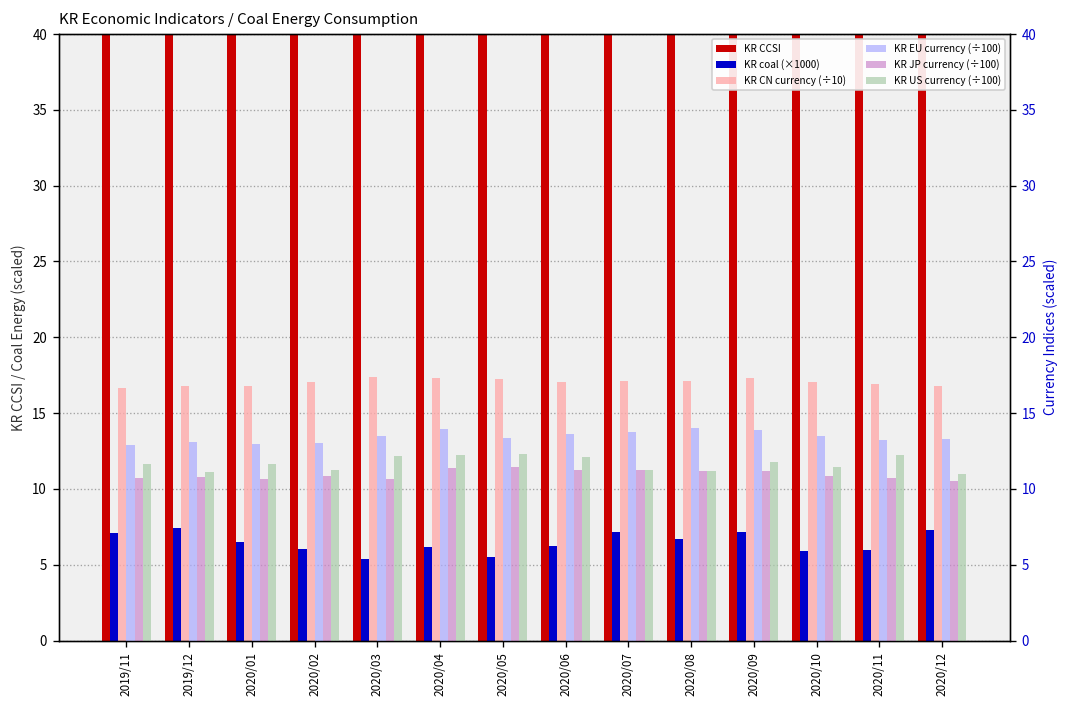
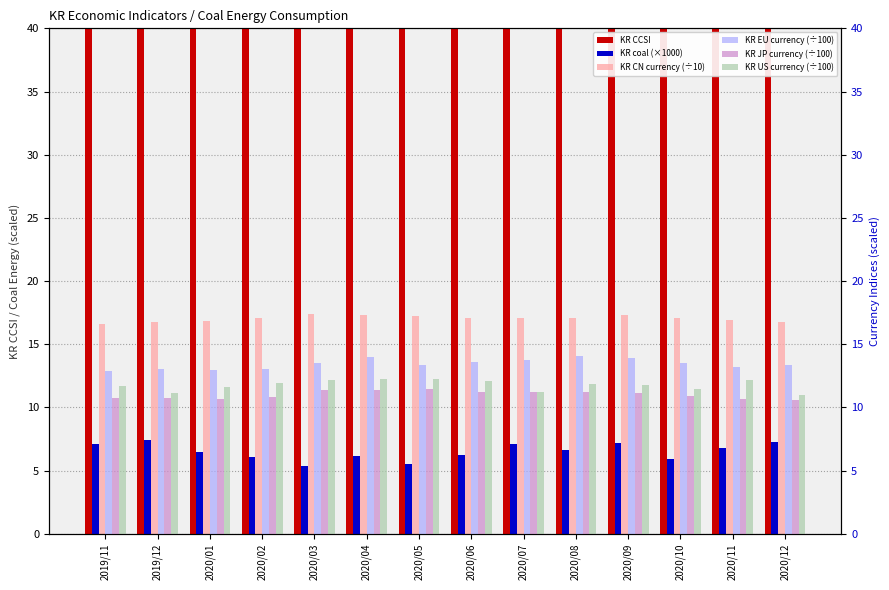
KR coal (×1000), 2020/11: 5.9 -> 6.8
KR US currency (÷100), 2020/02: 11.2 -> 11.9
KR JP currency (÷100), 2020/03: 10.6 -> 11.3
KR US currency (÷100), 2020/08: 11.2 -> 11.9
